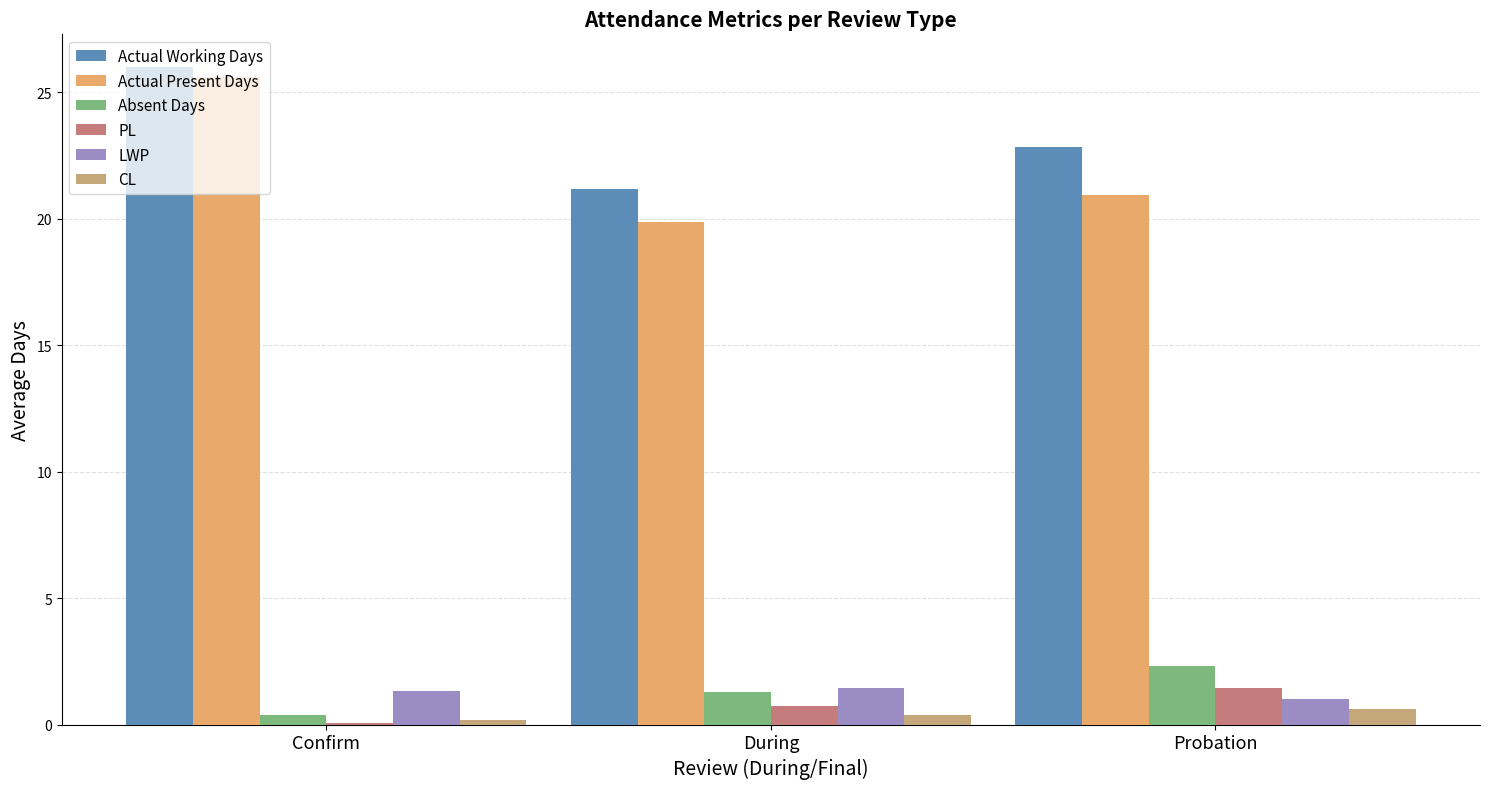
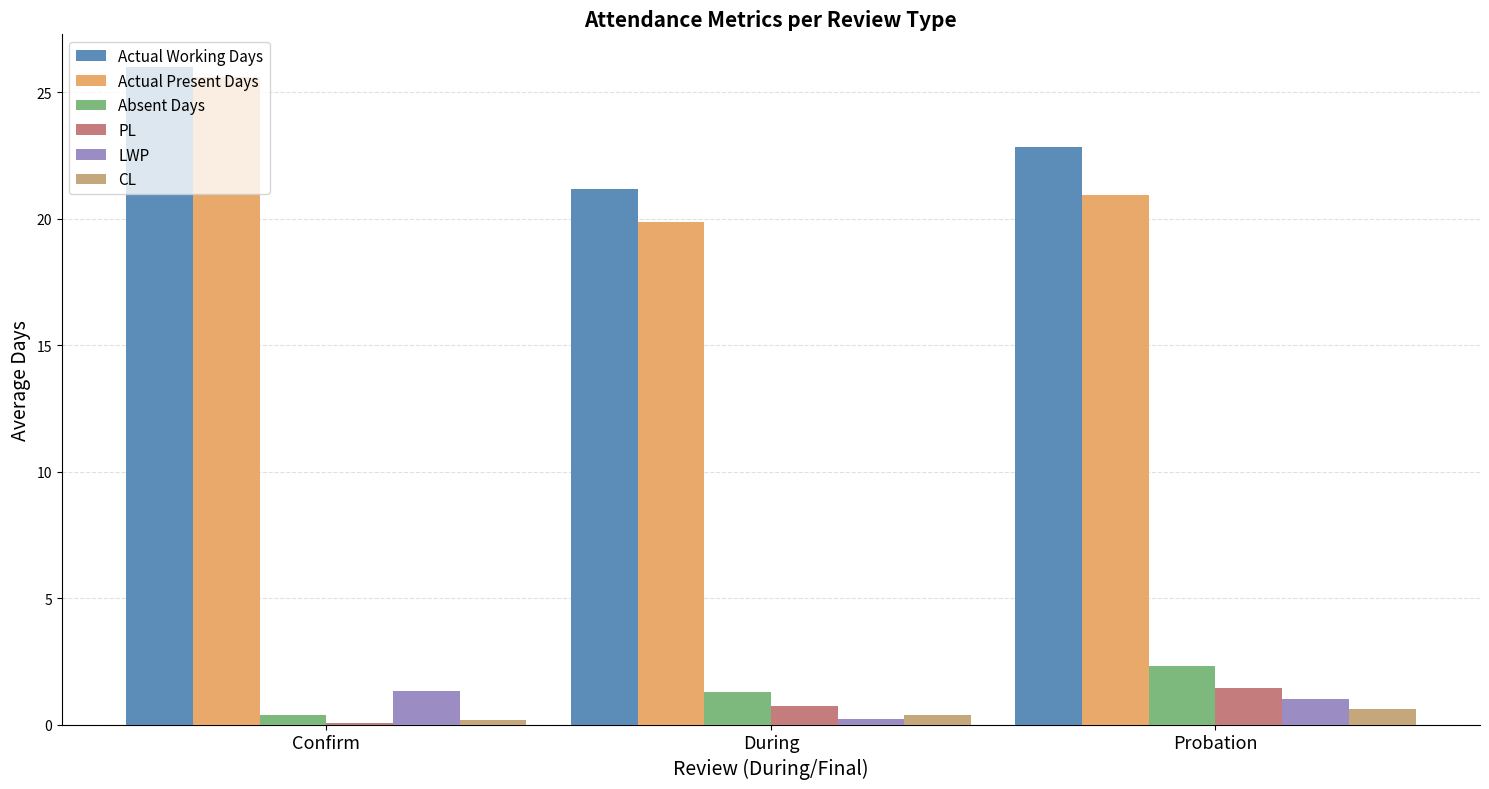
LWP, During: 1.4 -> 0.2
